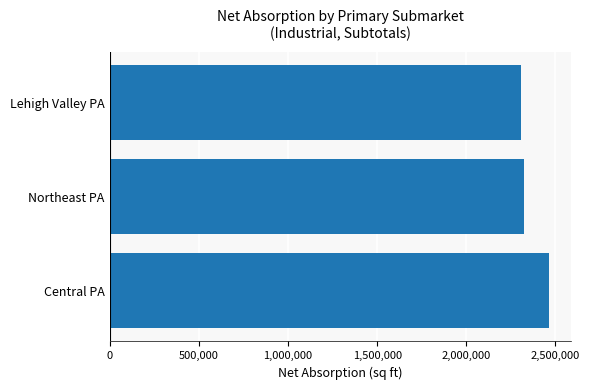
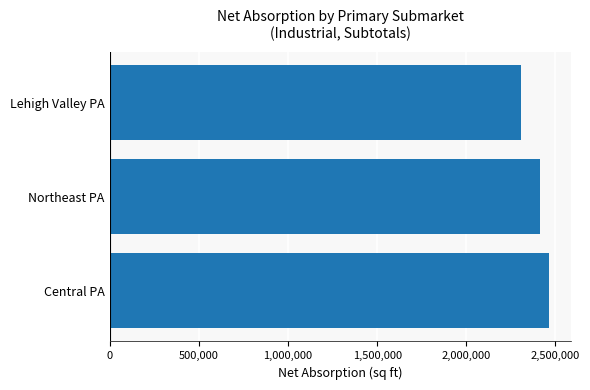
Northeast PA: 2,320,000 -> 2,410,000
